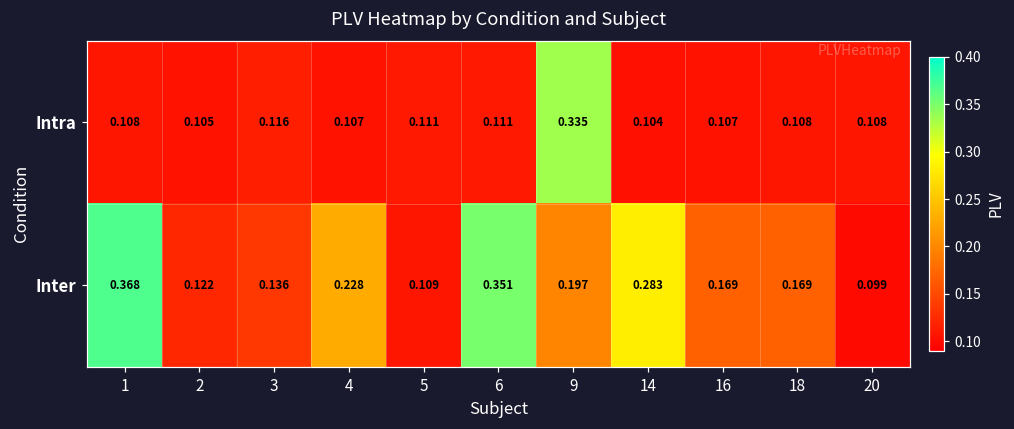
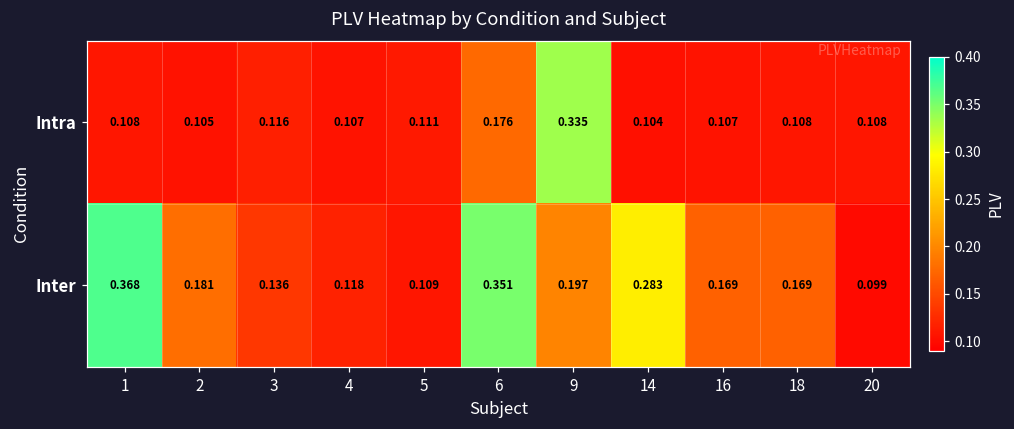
Intra, 6: 0.111 -> 0.176
Inter, 2: 0.122 -> 0.181
Inter, 4: 0.228 -> 0.118
